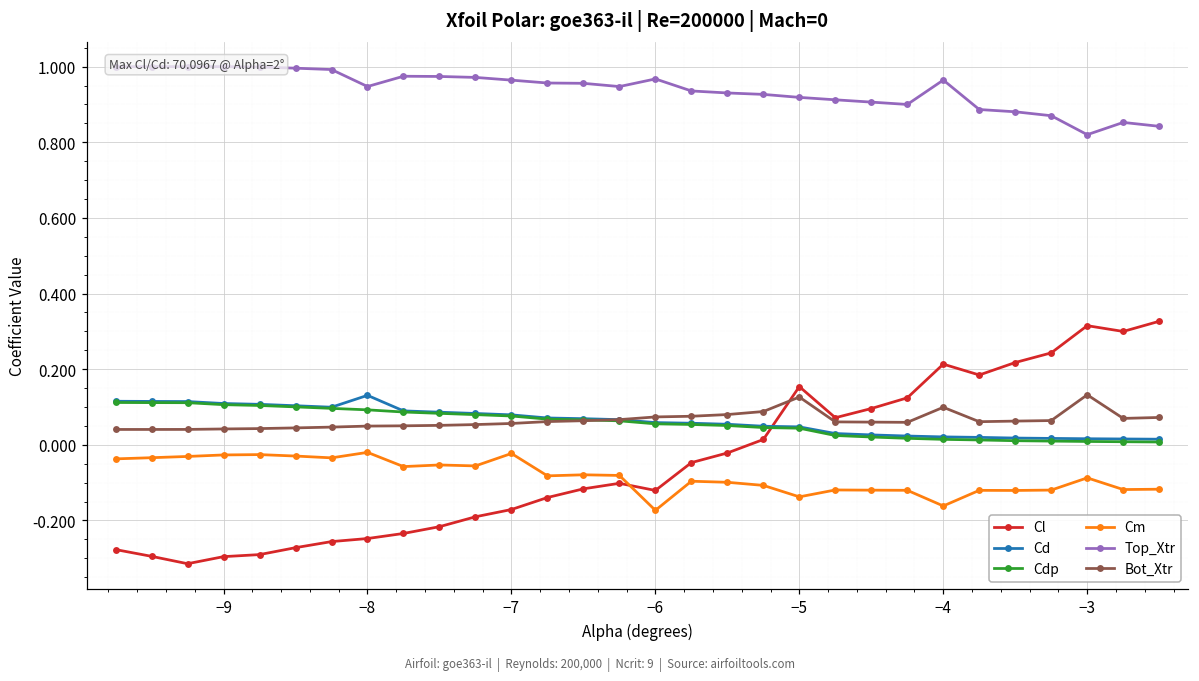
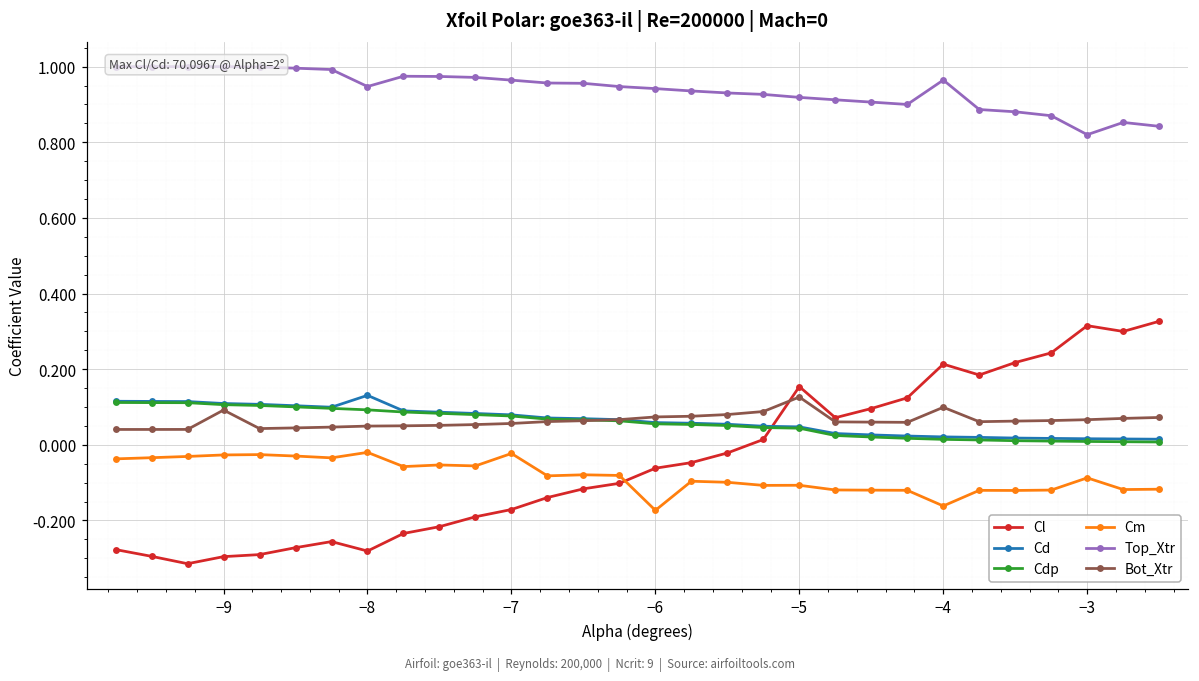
Bot_Xtr, −9: 0.04 -> 0.09
Cl, −8: -0.25 -> -0.28
Cl, −6: -0.12 -> -0.06
Top_Xtr, −6: 0.97 -> 0.94
Cm, −5: -0.14 -> -0.11
Bot_Xtr, −3: 0.13 -> 0.07
